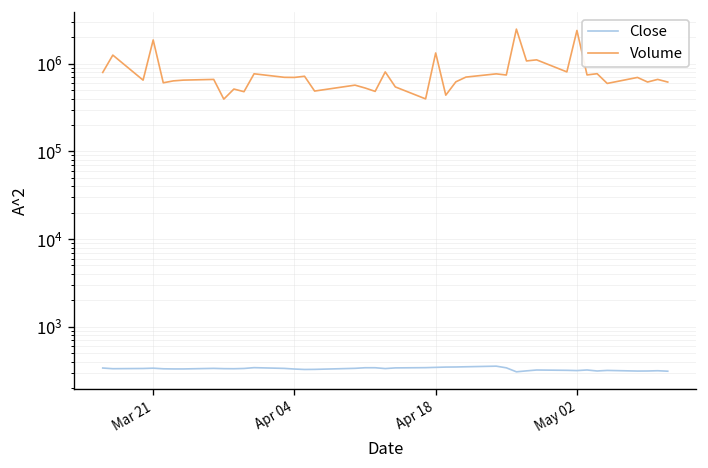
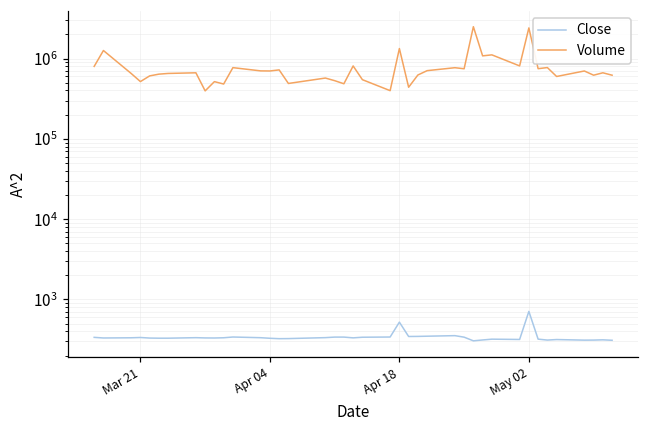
Volume, Mar 21: 1900000 -> 500000
Close, Apr 18: 300 -> 500
Close, May 02: 320 -> 700
